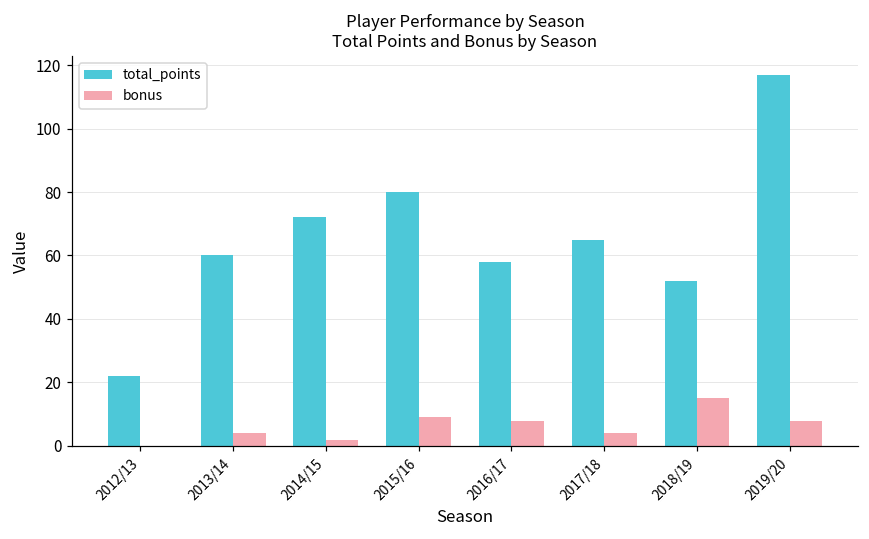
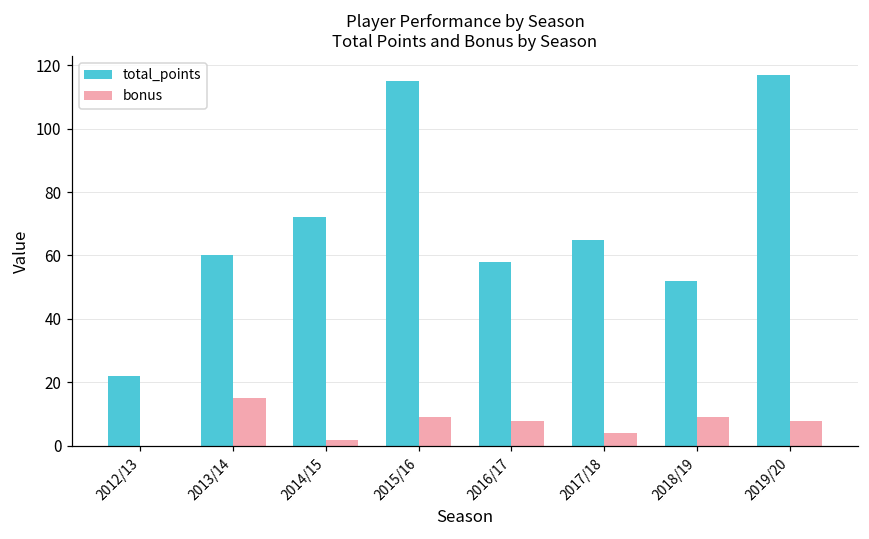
bonus, 2013/14: 4 -> 15
total_points, 2015/16: 80 -> 115
bonus, 2018/19: 15 -> 9
